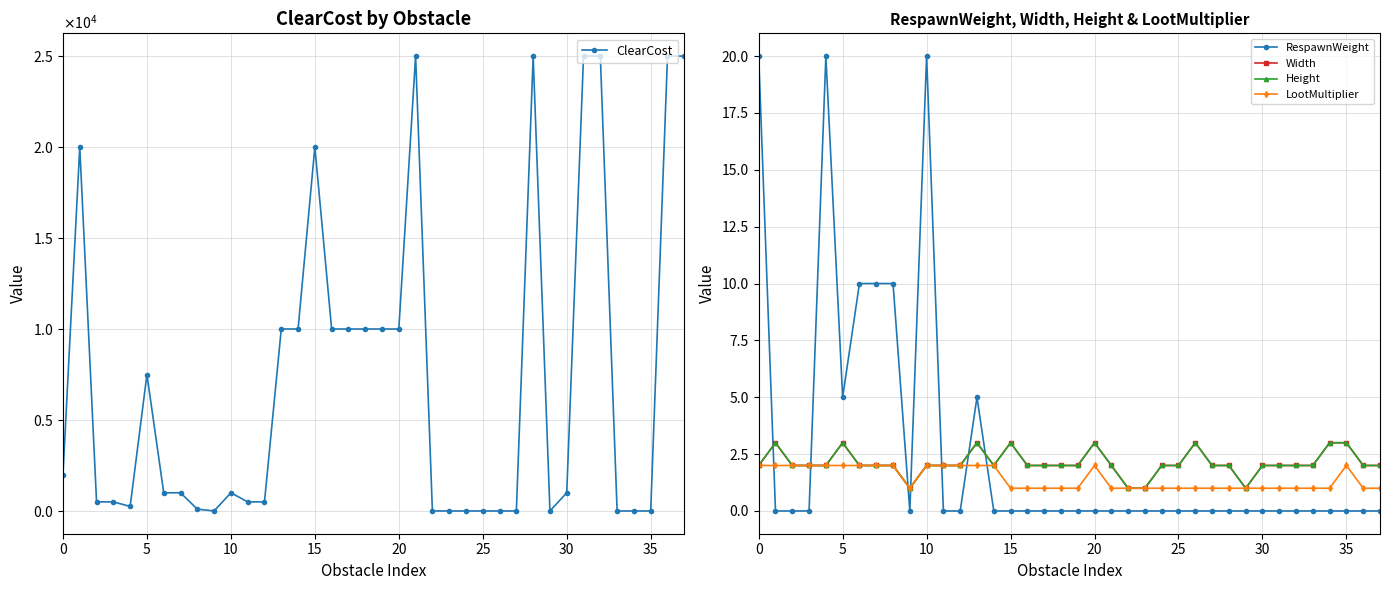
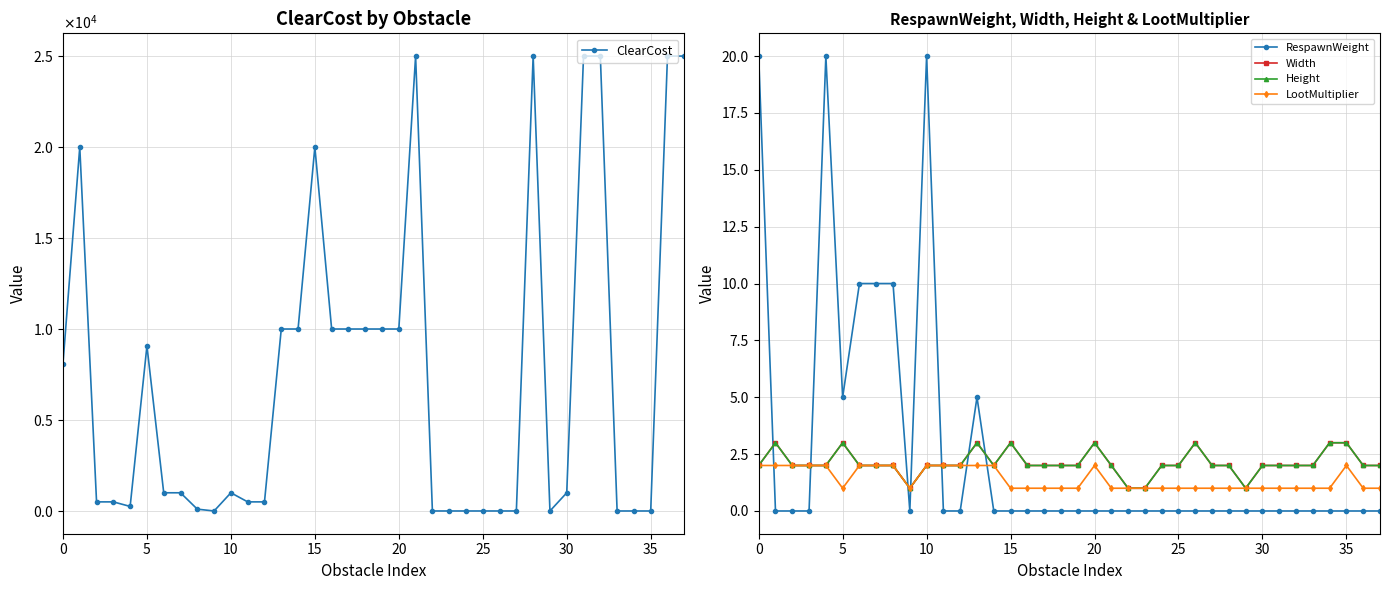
ClearCost by Obstacle, 0: 2000 -> 8100
ClearCost by Obstacle, 5: 7500 -> 9100
RespawnWeight, Width, Height & LootMultiplier, LootMultiplier, 5: 2 -> 1
